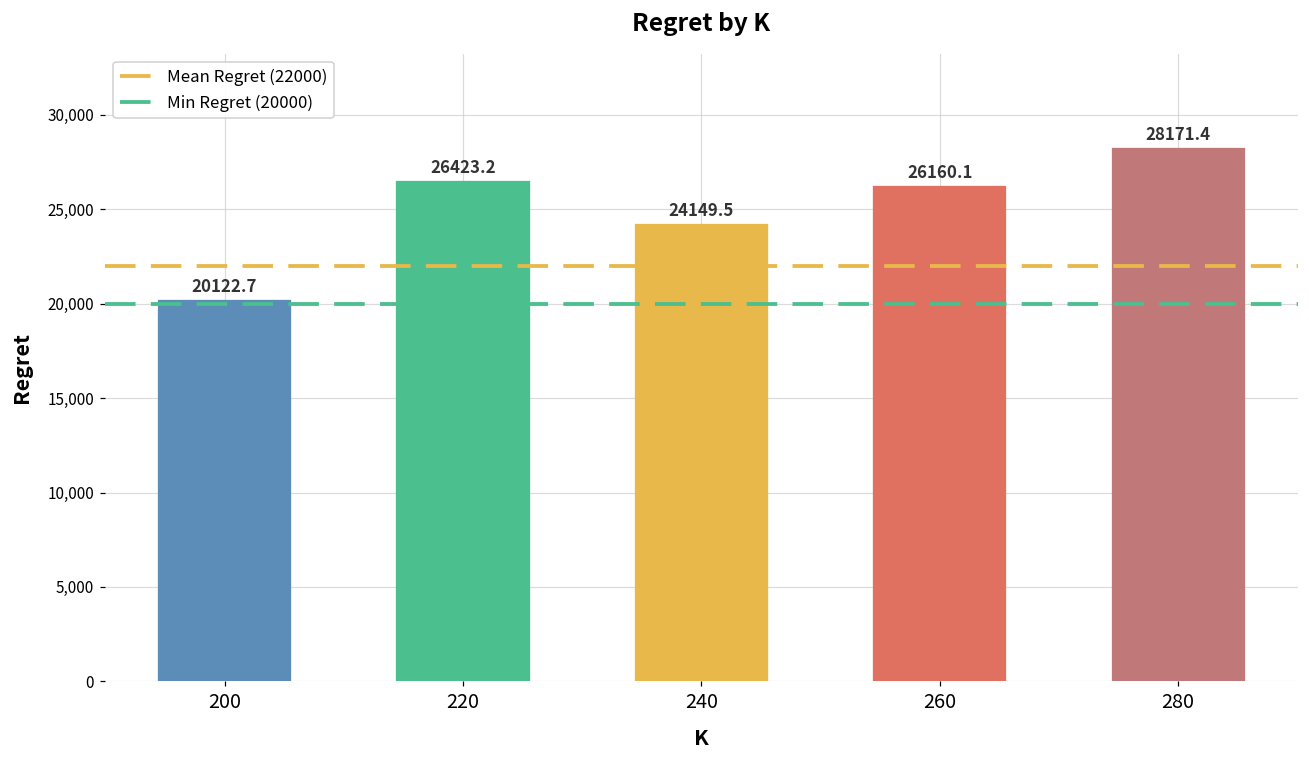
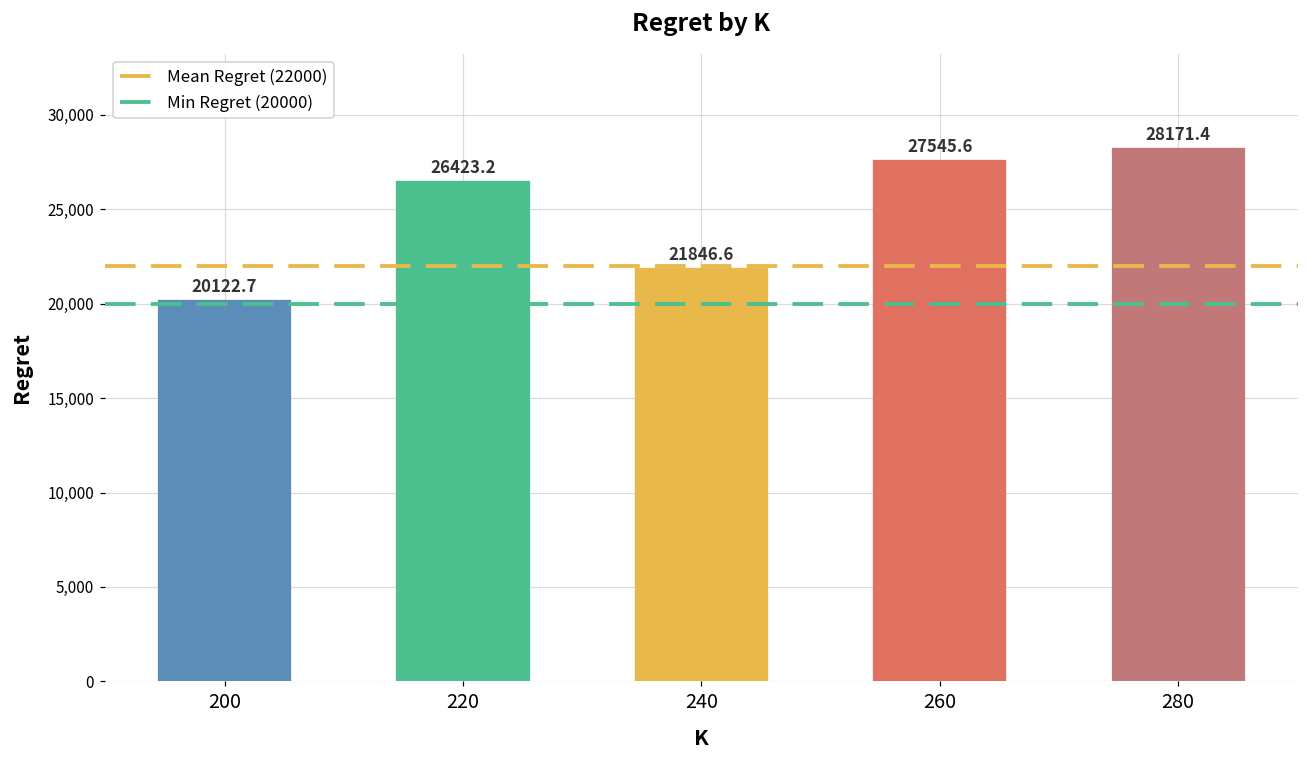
240: 24149.5 -> 21846.6
260: 26160.1 -> 27545.6
